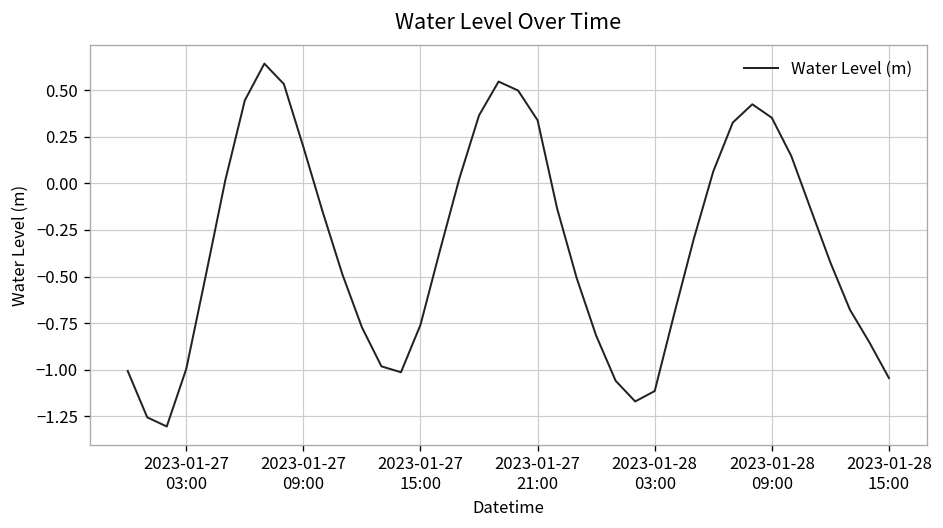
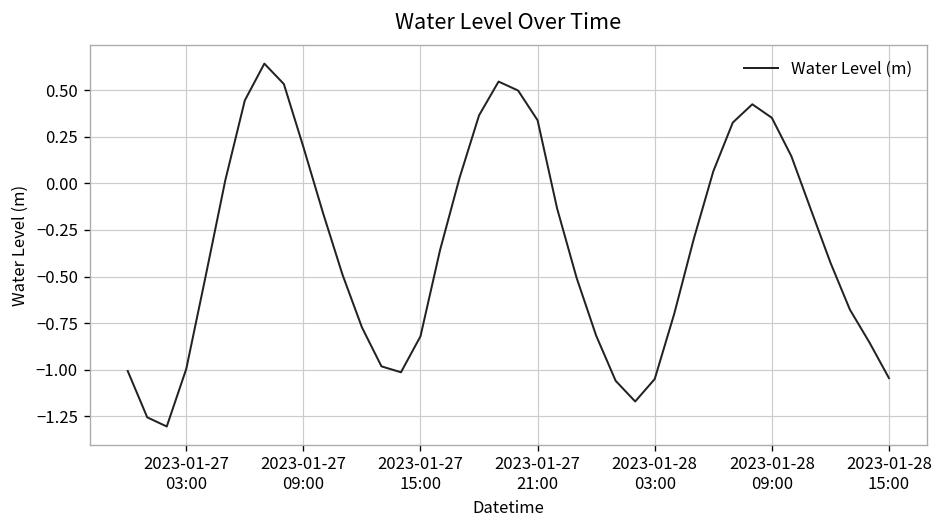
2023-01-27 15:00: -0.76 -> -0.82
2023-01-28 03:00: -1.11 -> -1.05
